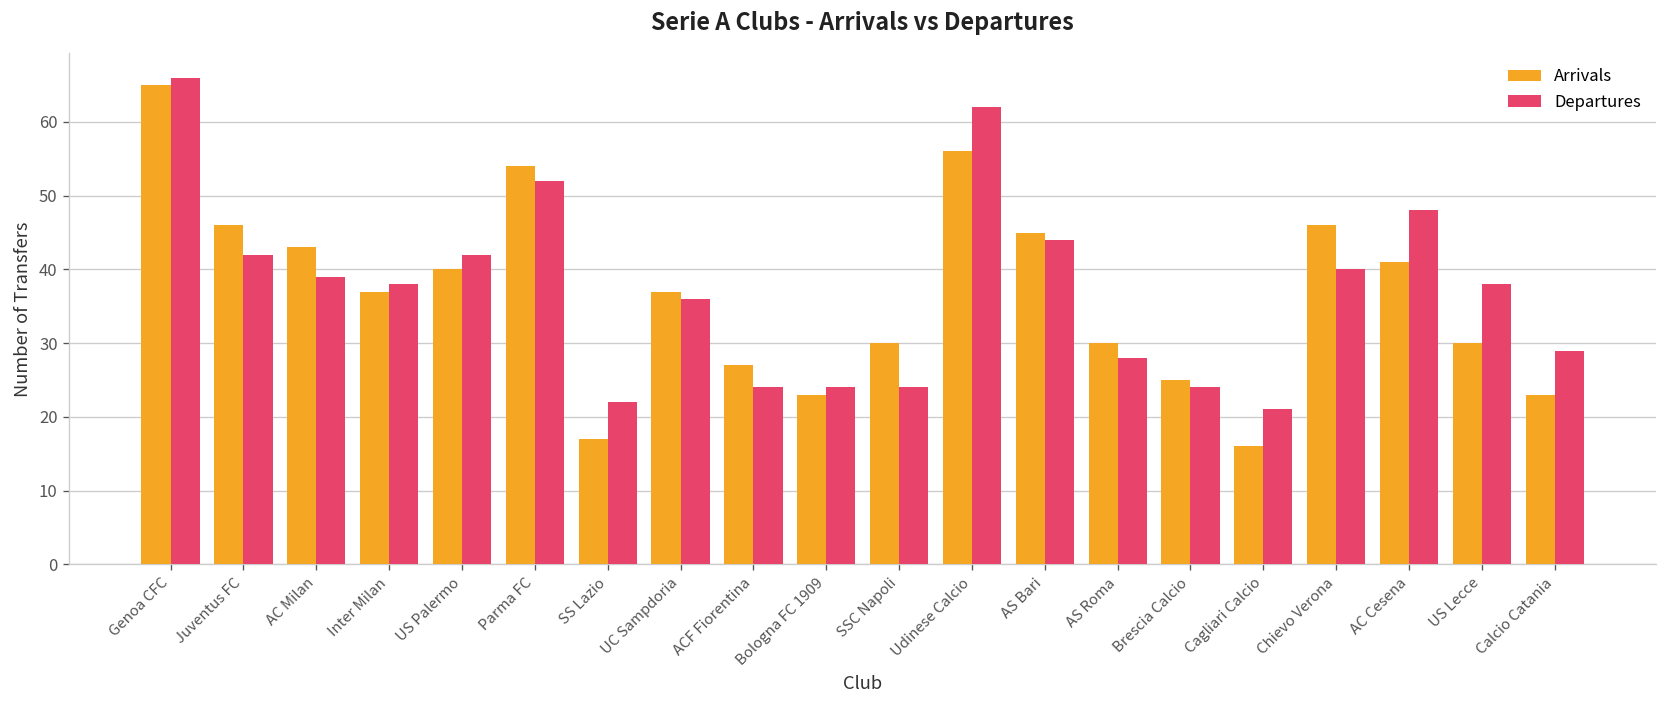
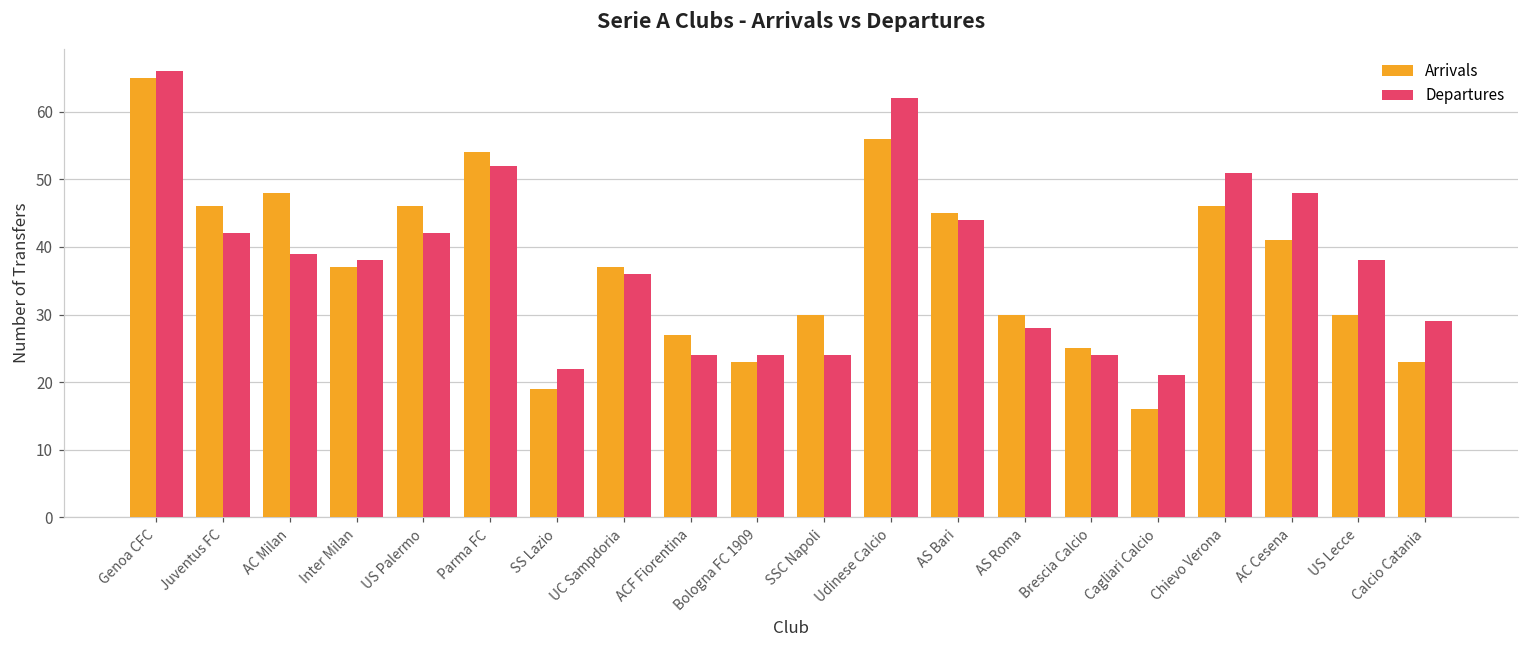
Arrivals, AC Milan: 43 -> 48
Arrivals, US Palermo: 40 -> 46
Arrivals, SS Lazio: 17 -> 19
Departures, Chievo Verona: 40 -> 51
